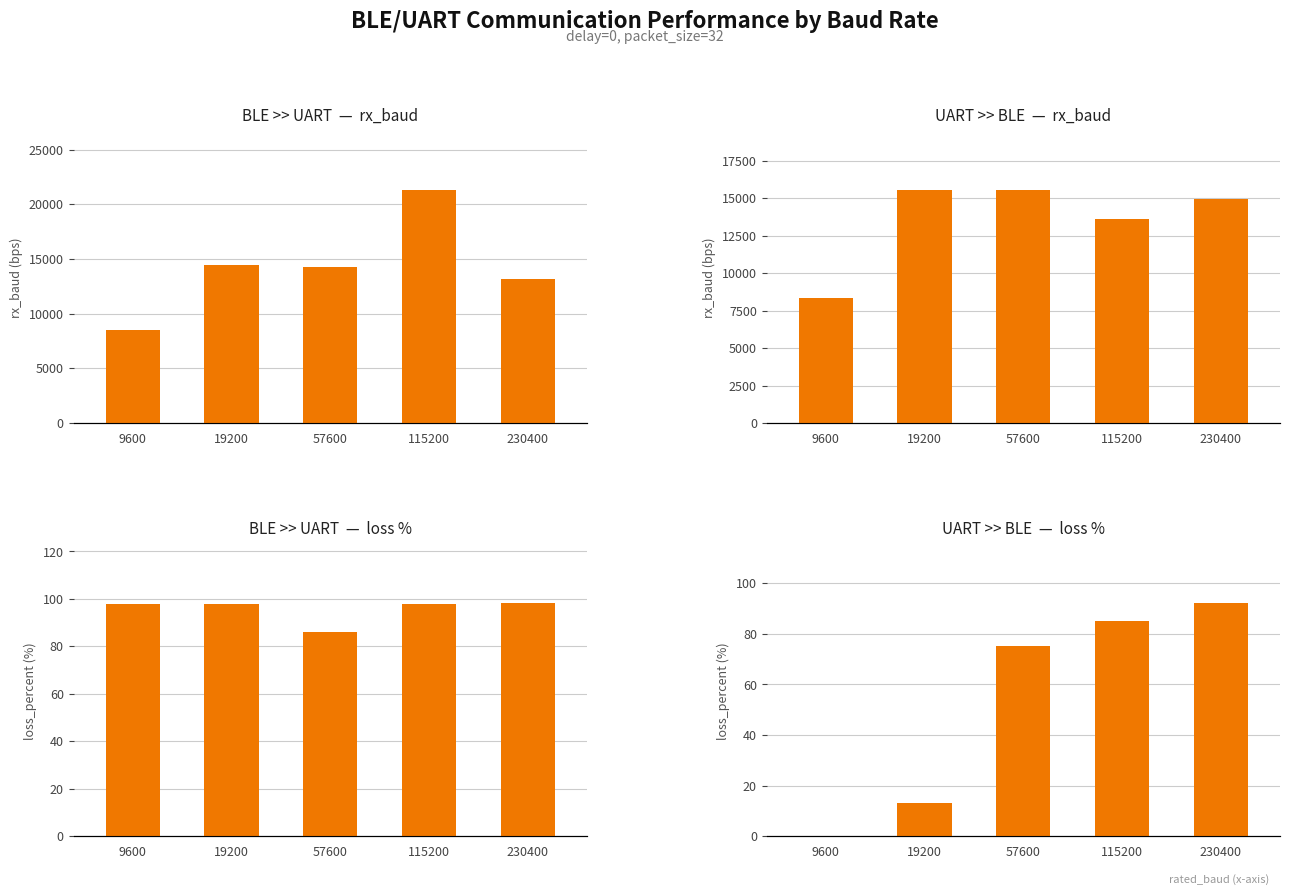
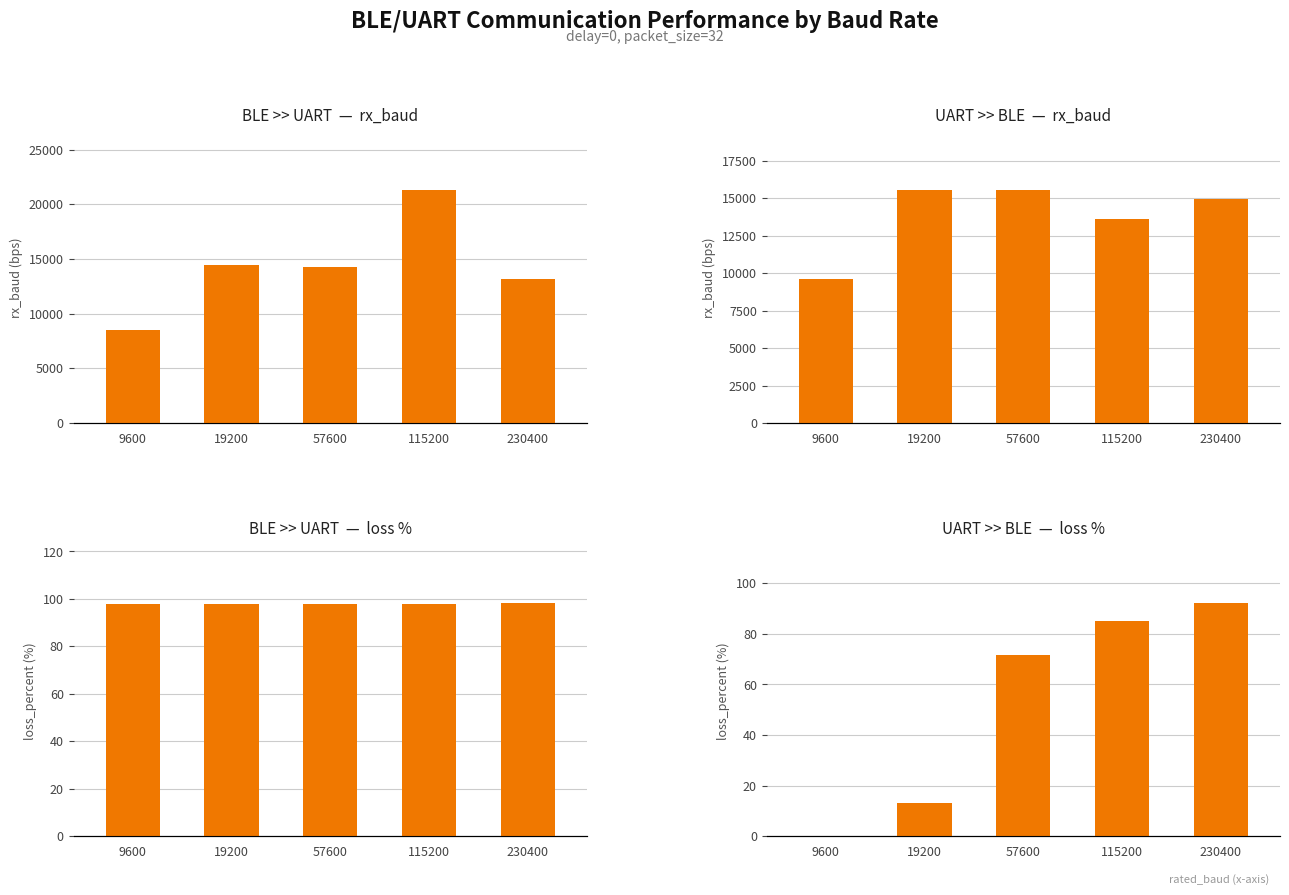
UART >> BLE — rx_baud, 9600: 8400 -> 9600
BLE >> UART — loss %, 57600: 86 -> 98
UART >> BLE — loss %, 57600: 75 -> 72
